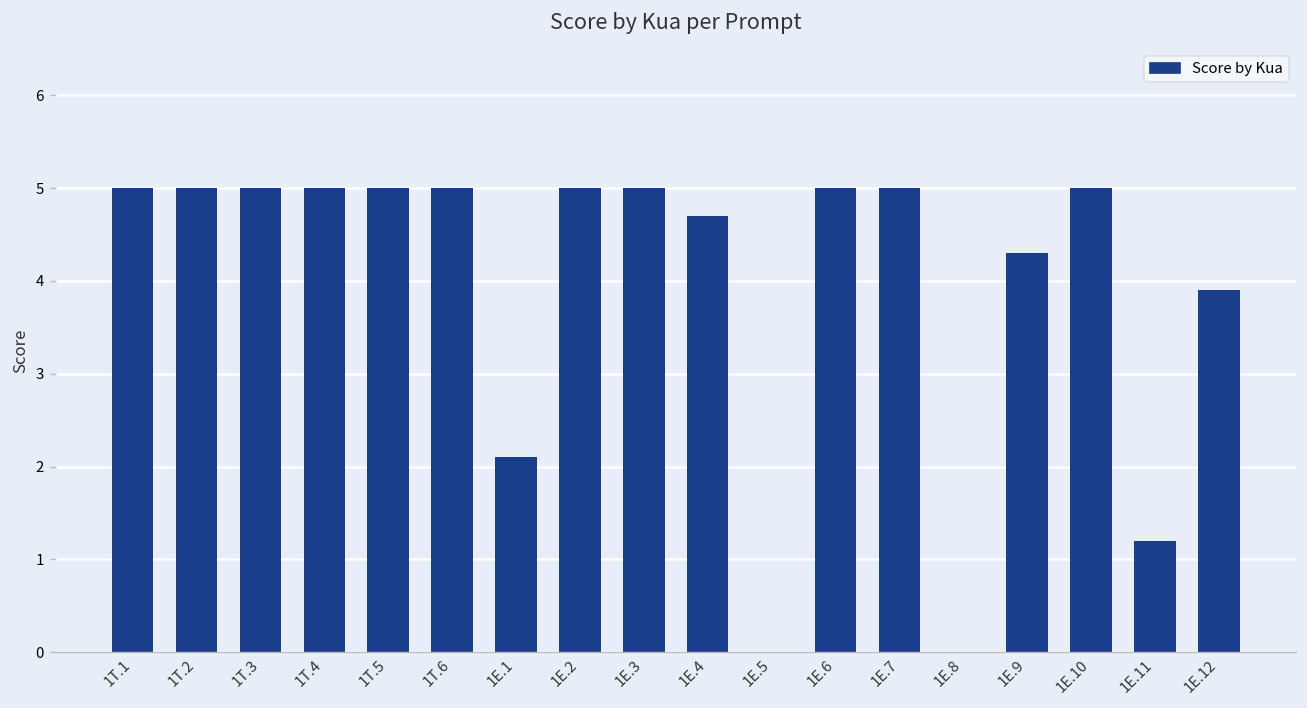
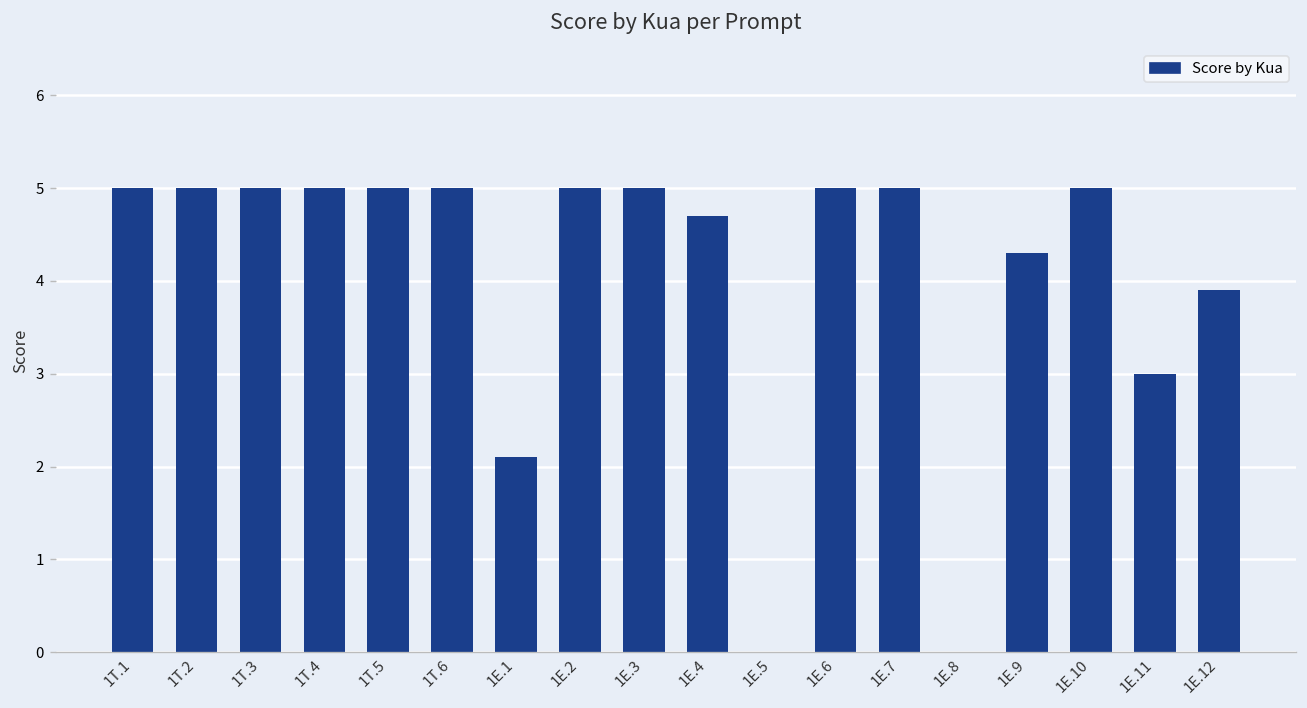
1E.11: 1.2 -> 3.0
